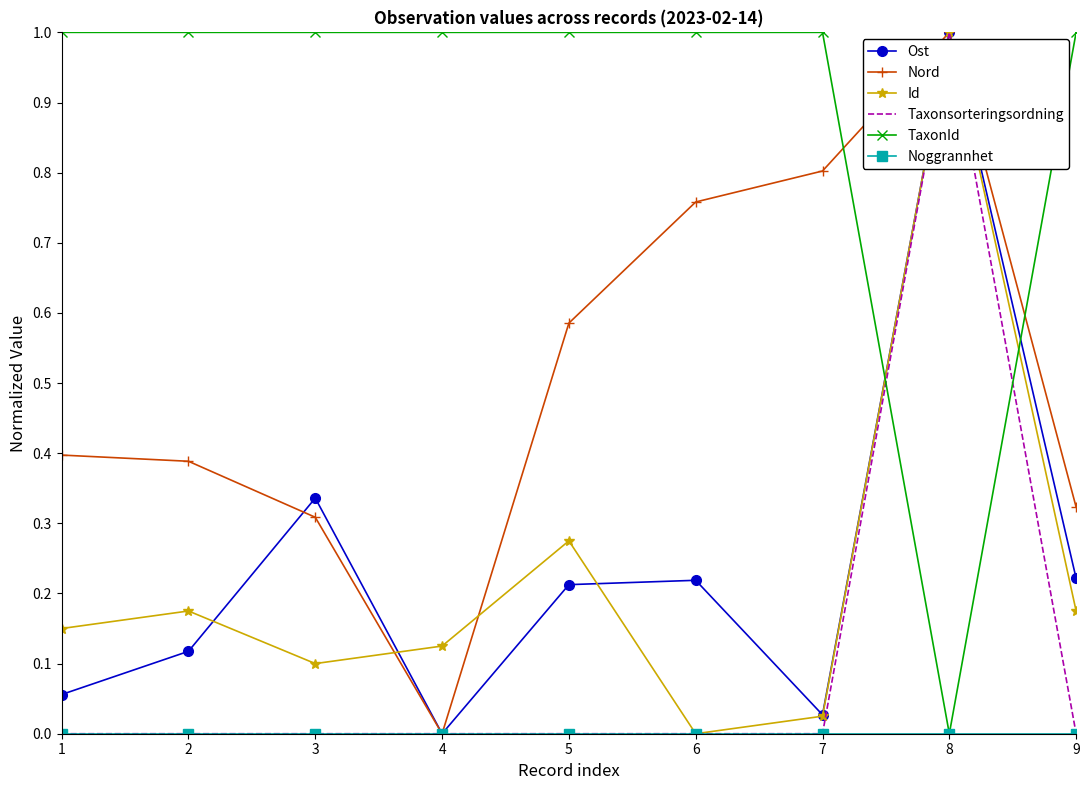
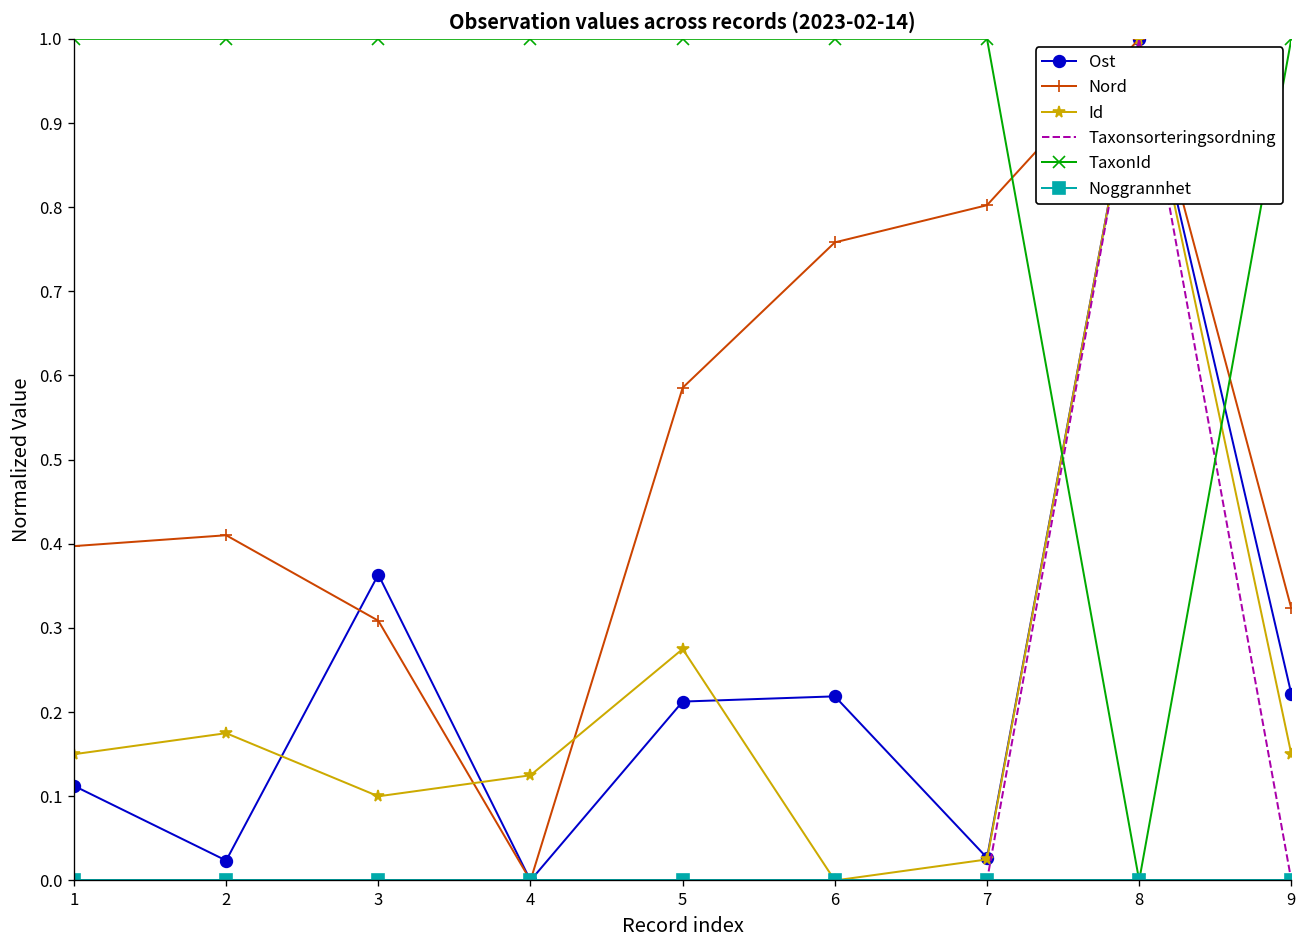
Ost, 1: 0.06 -> 0.11
Ost, 2: 0.12 -> 0.02
Nord, 2: 0.39 -> 0.41
Ost, 3: 0.34 -> 0.36
Id, 9: 0.18 -> 0.15
